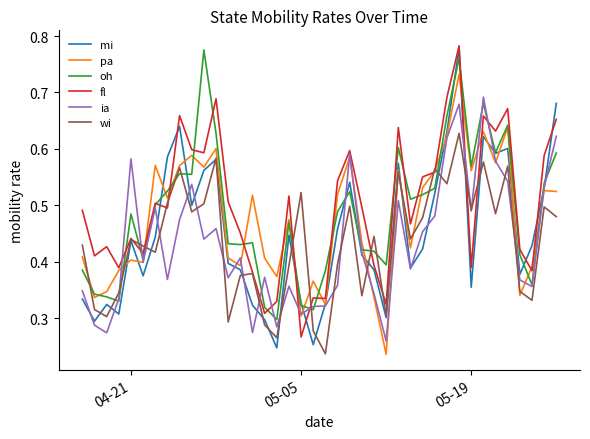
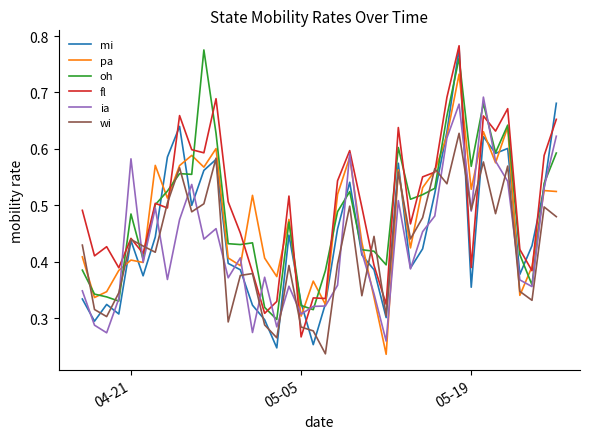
wi, 05-05: 0.52 -> 0.28
pa, 05-19: 0.56 -> 0.53
